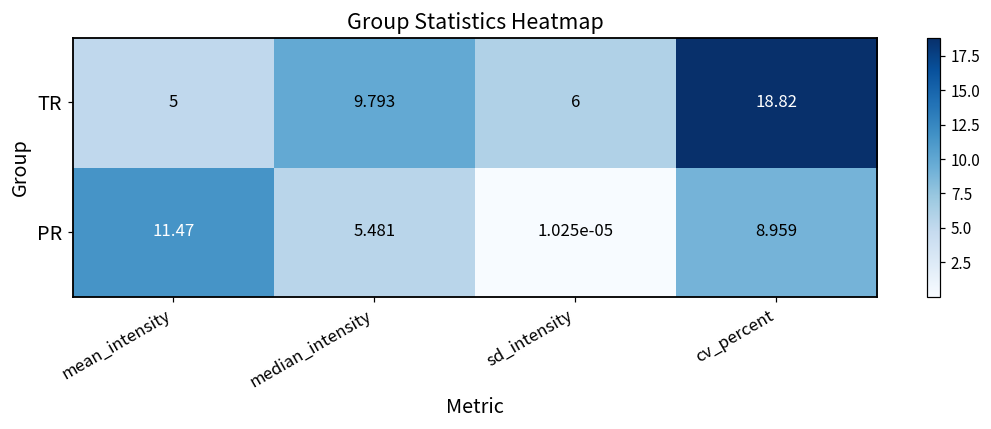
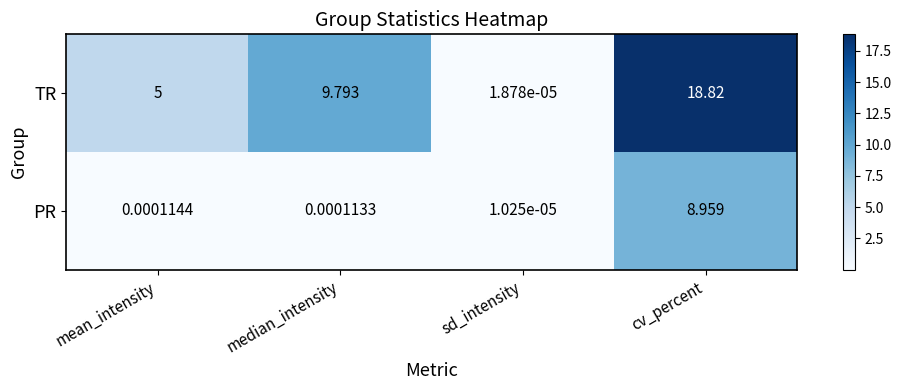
TR, sd_intensity: 6 -> 1.878e-05
PR, mean_intensity: 11.47 -> 0.0001144
PR, median_intensity: 5.481 -> 0.0001133
